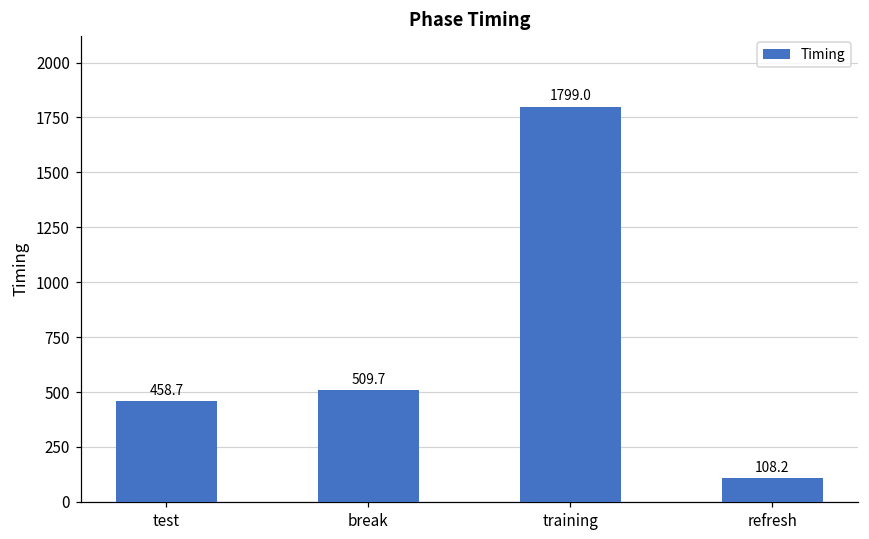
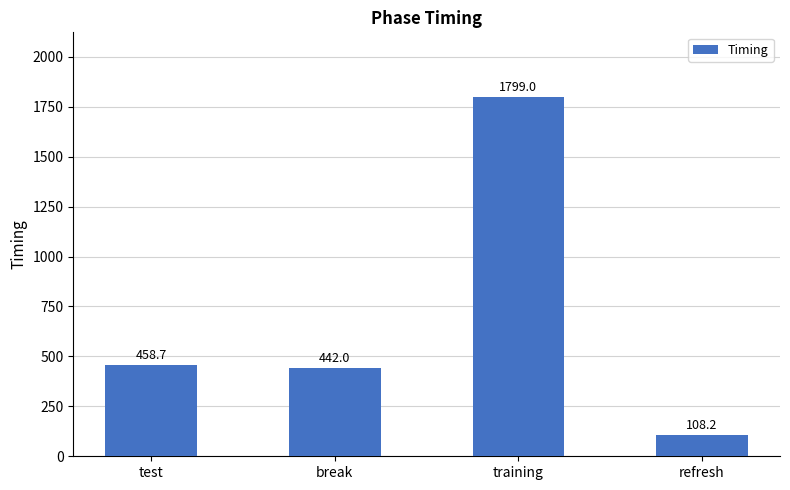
break: 509.7 -> 442.0
